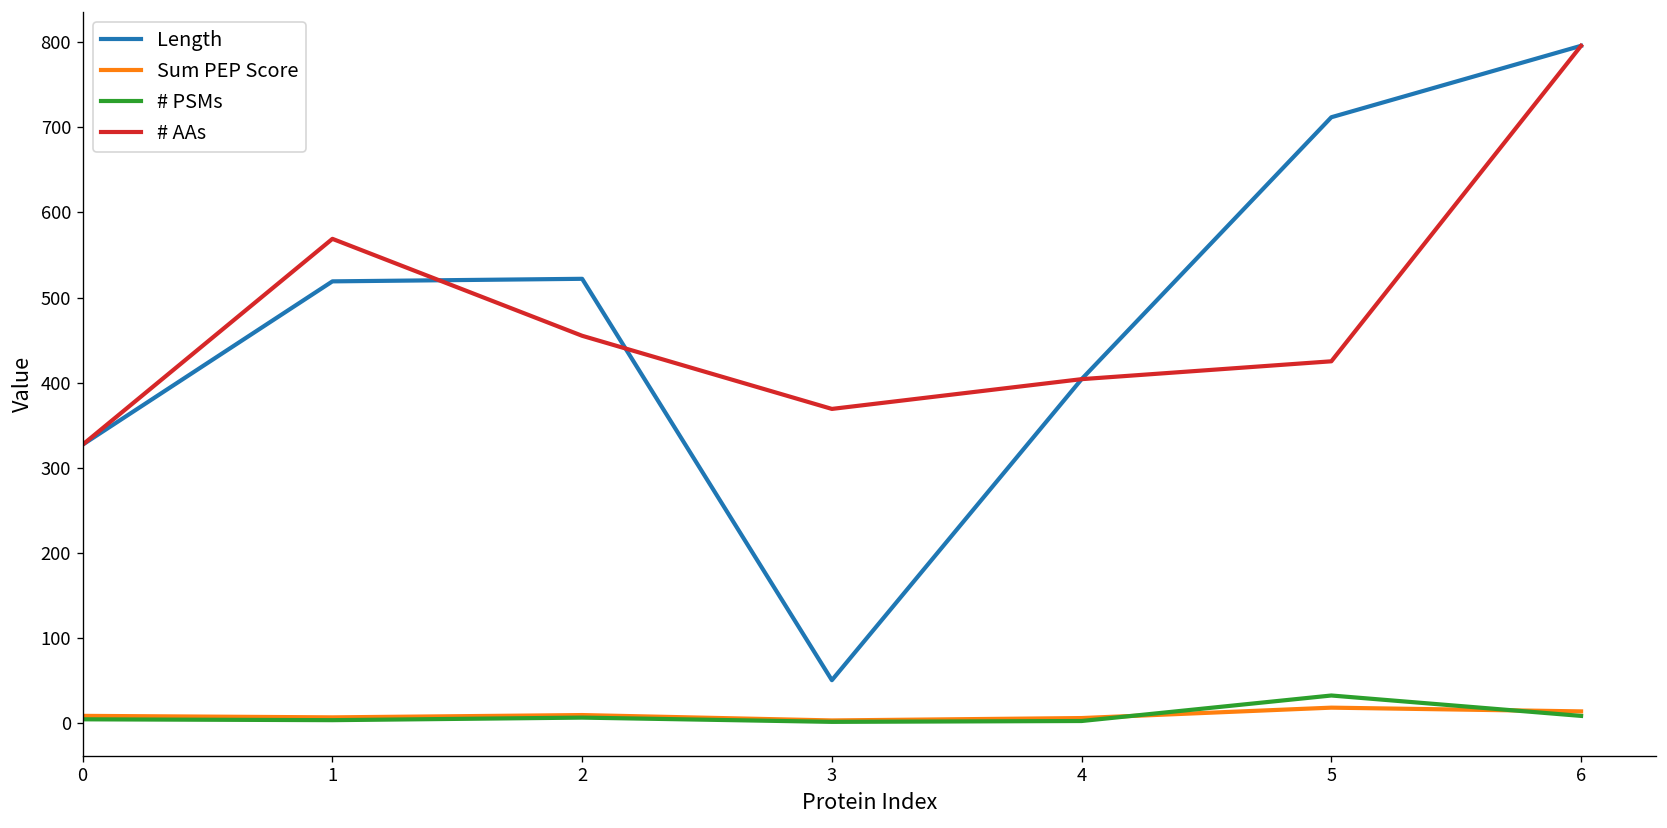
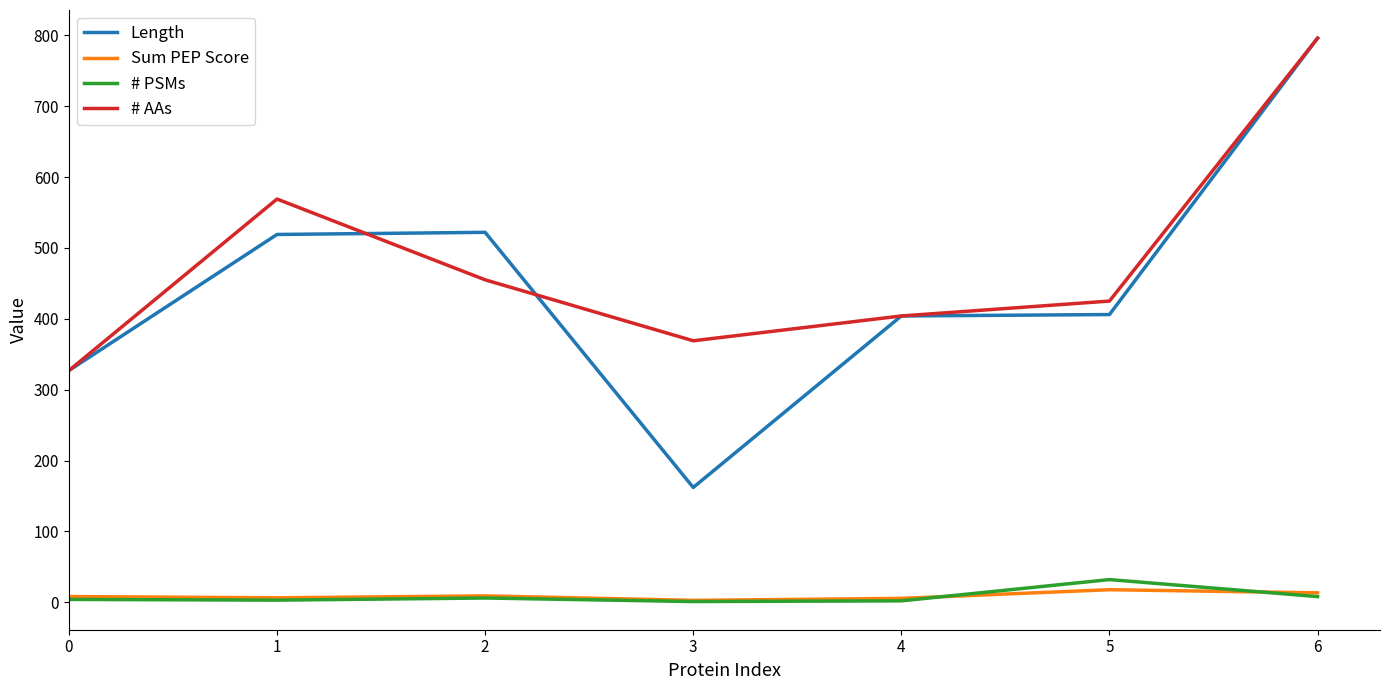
Length, 3: 50 -> 160
Length, 5: 710 -> 410
